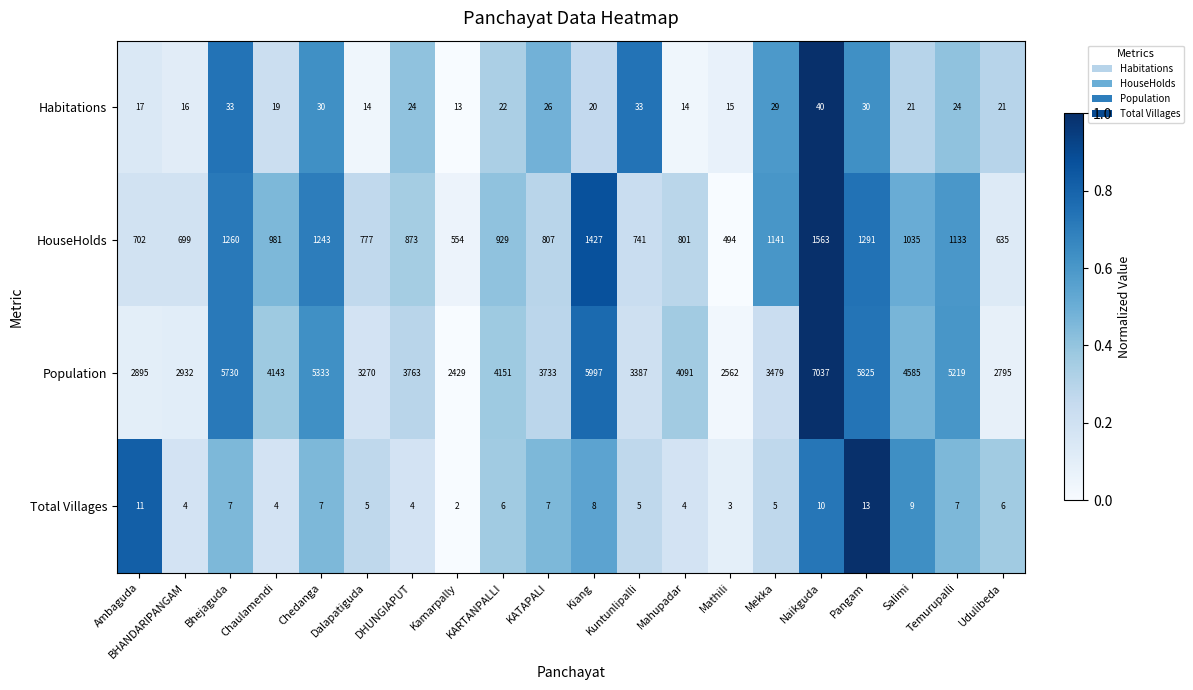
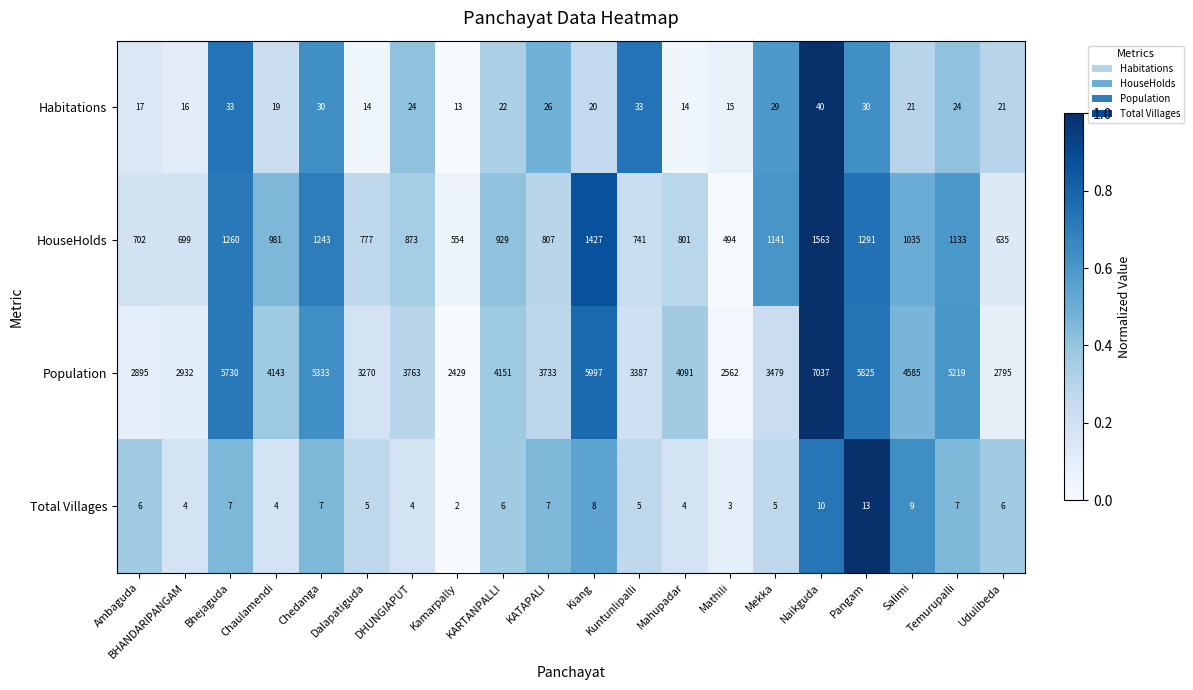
Total Villages, Ambaguda: 11 -> 6
